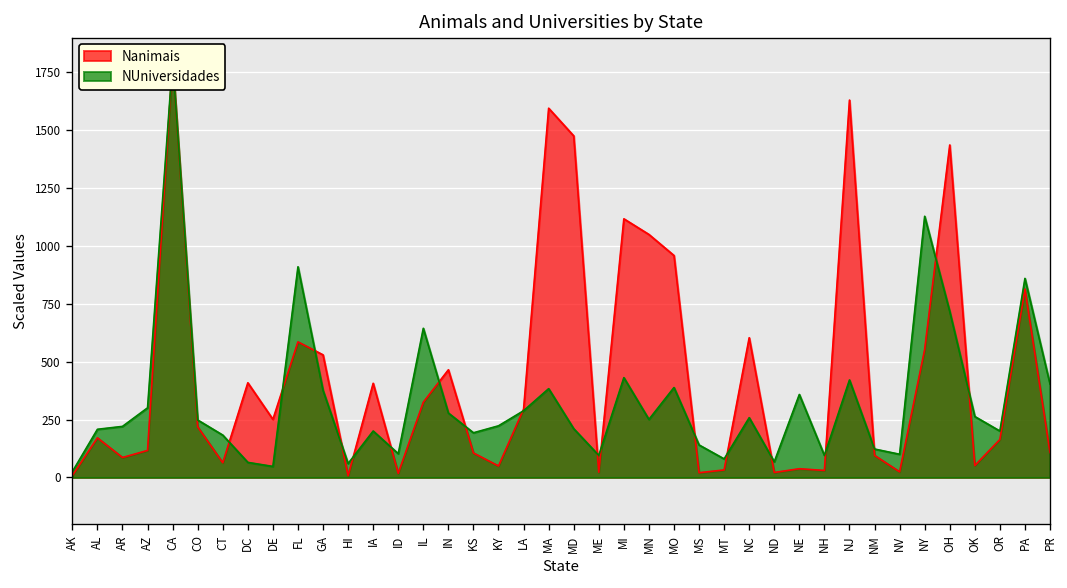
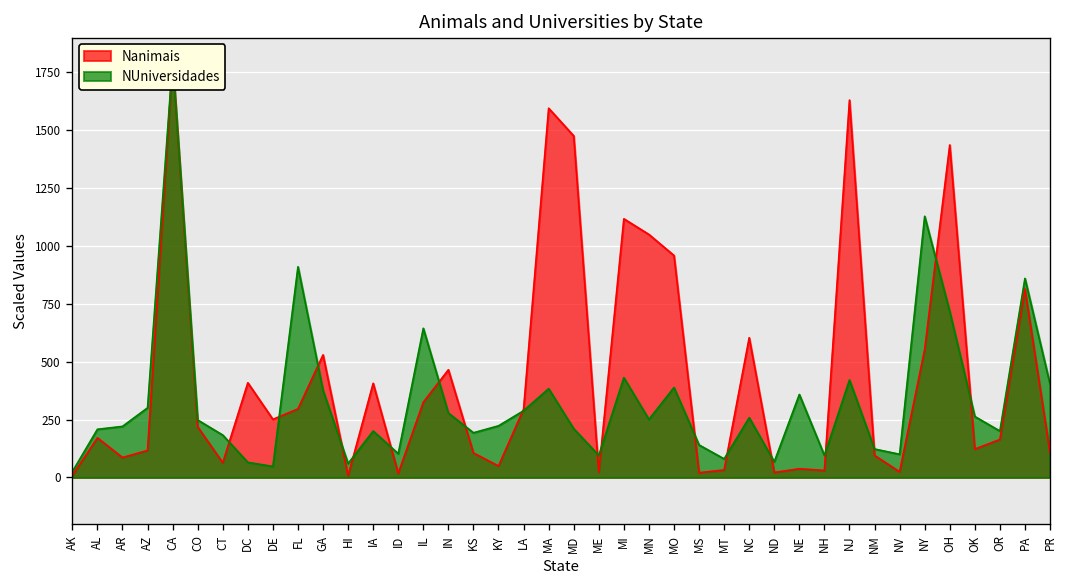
Nanimais, FL: 590 -> 300
Nanimais, OK: 50 -> 120
